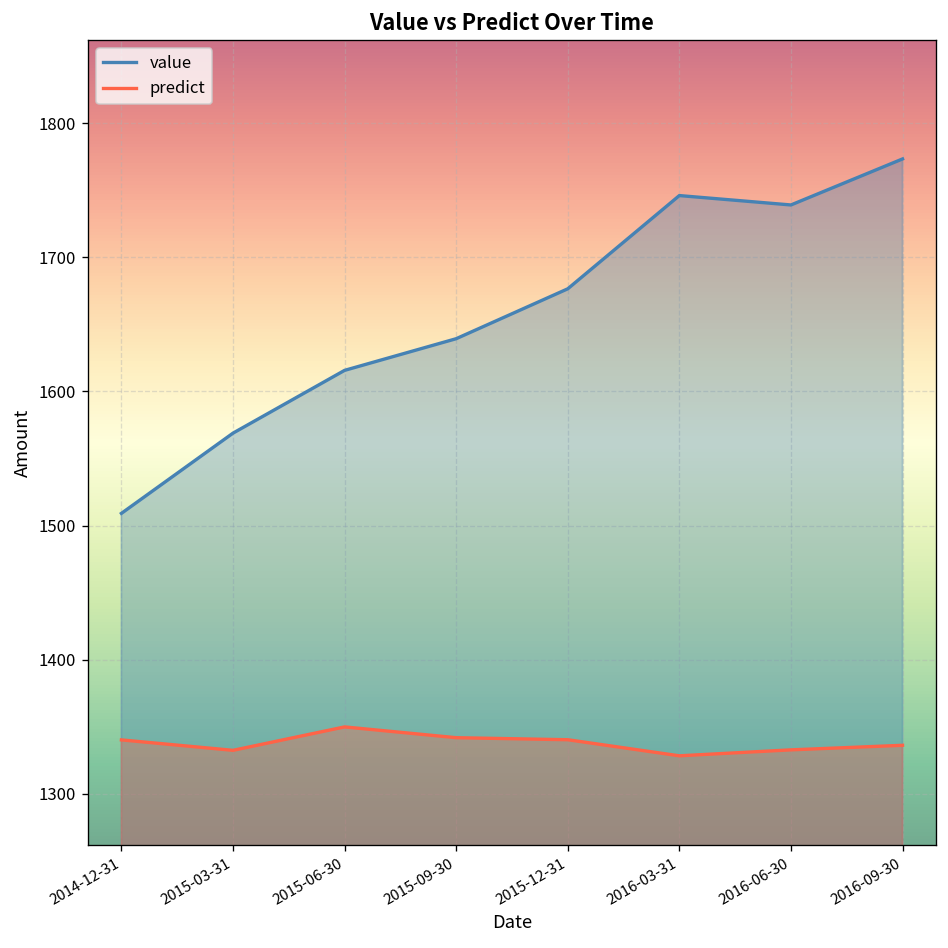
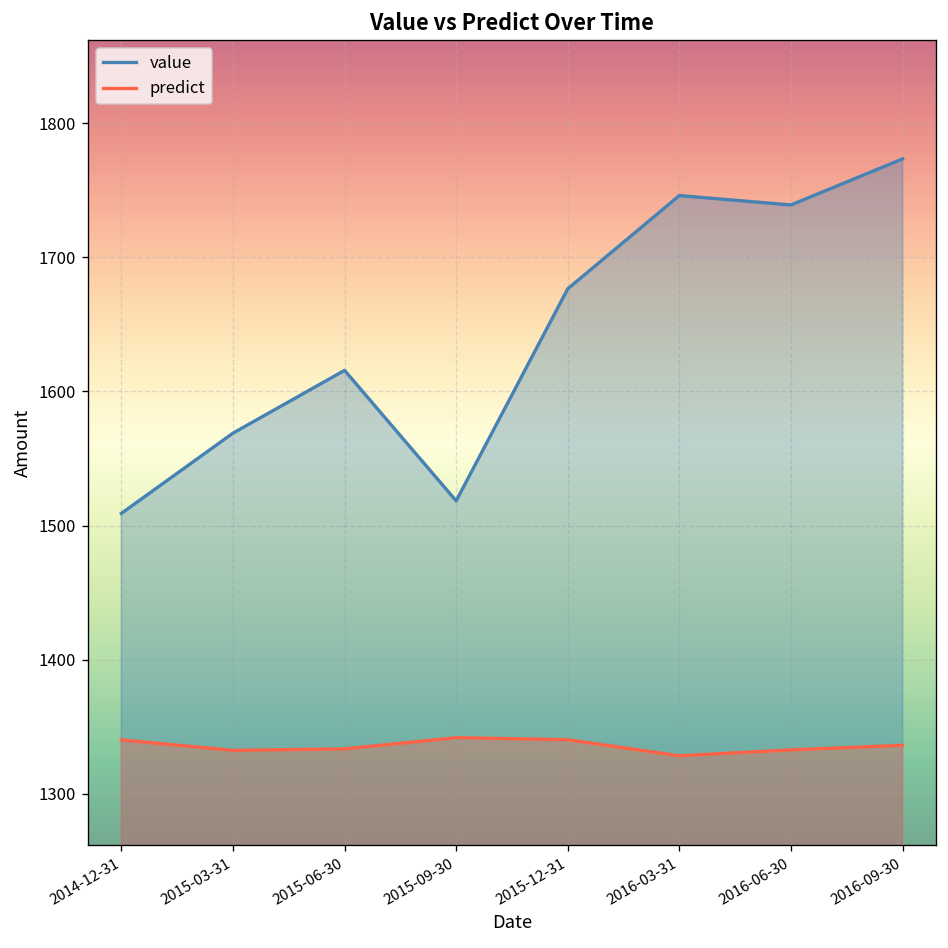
predict, 2015-06-30: 1350 -> 1334
value, 2015-09-30: 1639 -> 1518
